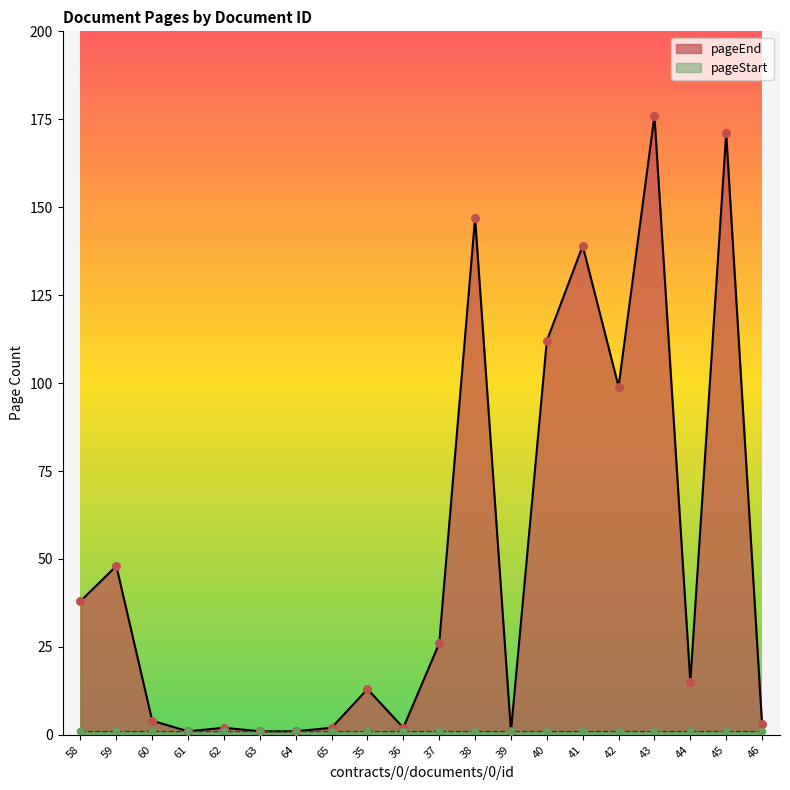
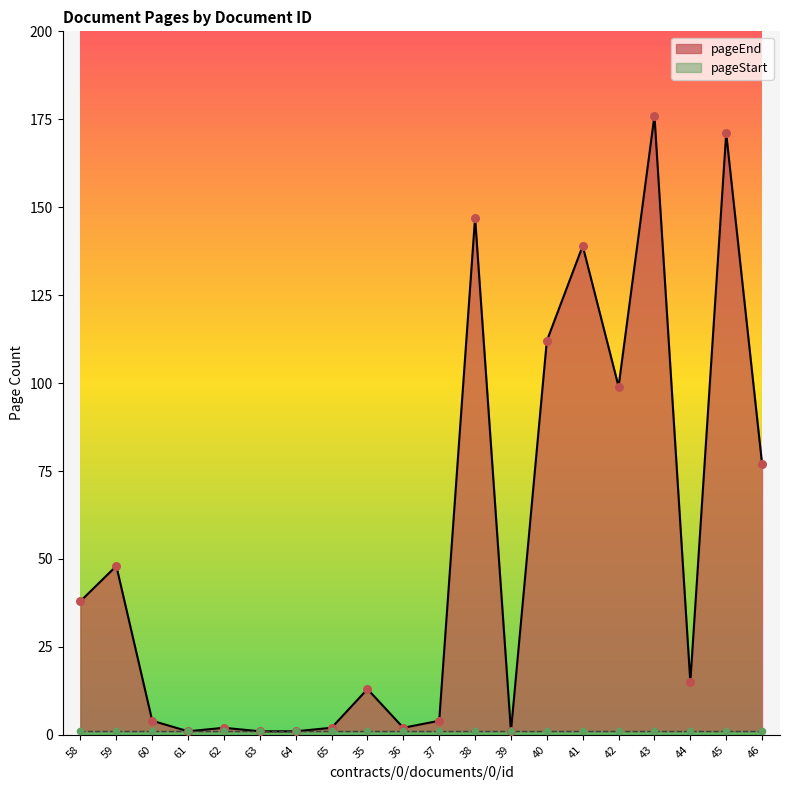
pageEnd, 37: 26 -> 4
pageEnd, 46: 3 -> 77
